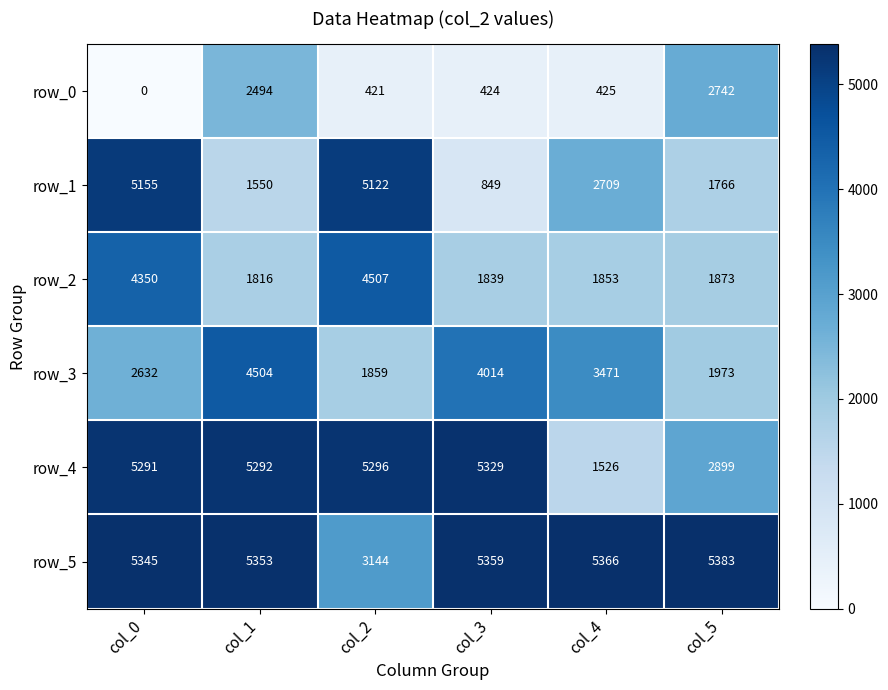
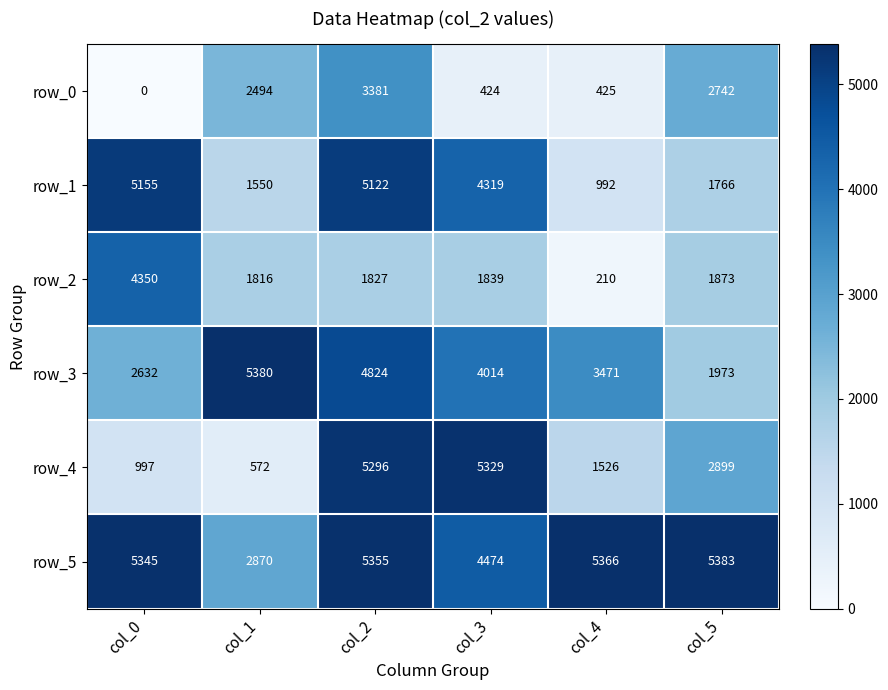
row_0, col_2: 421 -> 3381
row_1, col_3: 849 -> 4319
row_1, col_4: 2709 -> 992
row_2, col_2: 4507 -> 1827
row_2, col_4: 1853 -> 210
row_3, col_1: 4504 -> 5380
row_3, col_2: 1859 -> 4824
row_4, col_0: 5291 -> 997
row_4, col_1: 5292 -> 572
row_5, col_1: 5353 -> 2870
row_5, col_2: 3144 -> 5355
row_5, col_3: 5359 -> 4474
